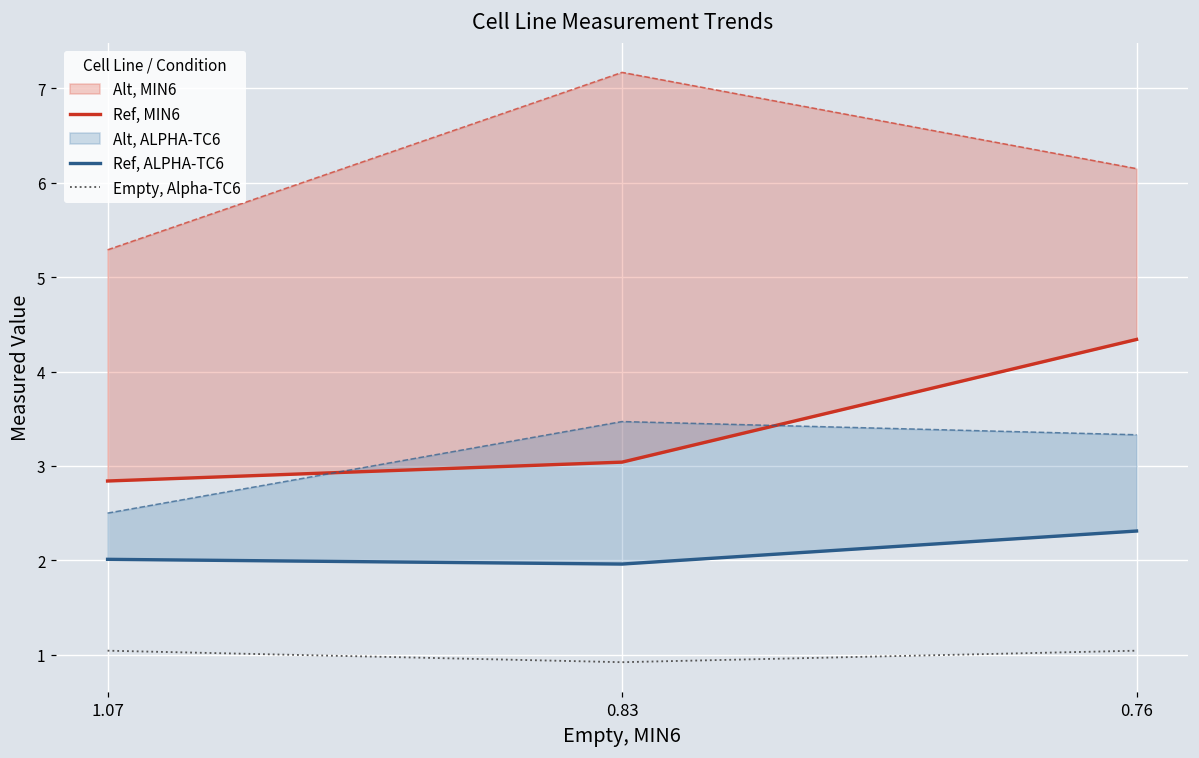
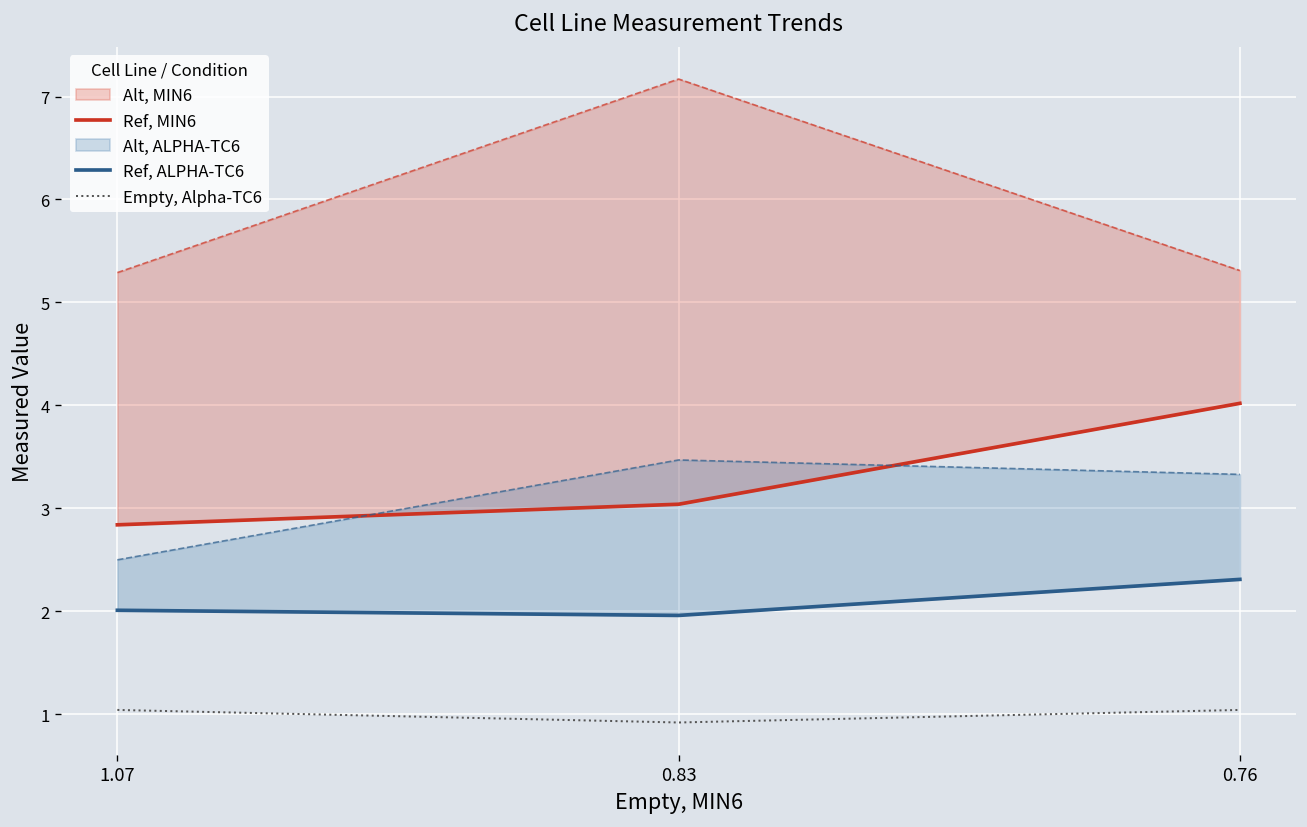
Ref, MIN6, 0.76: 4.3 -> 4.0
Alt, MIN6, 0.76: 6.2 -> 5.3
